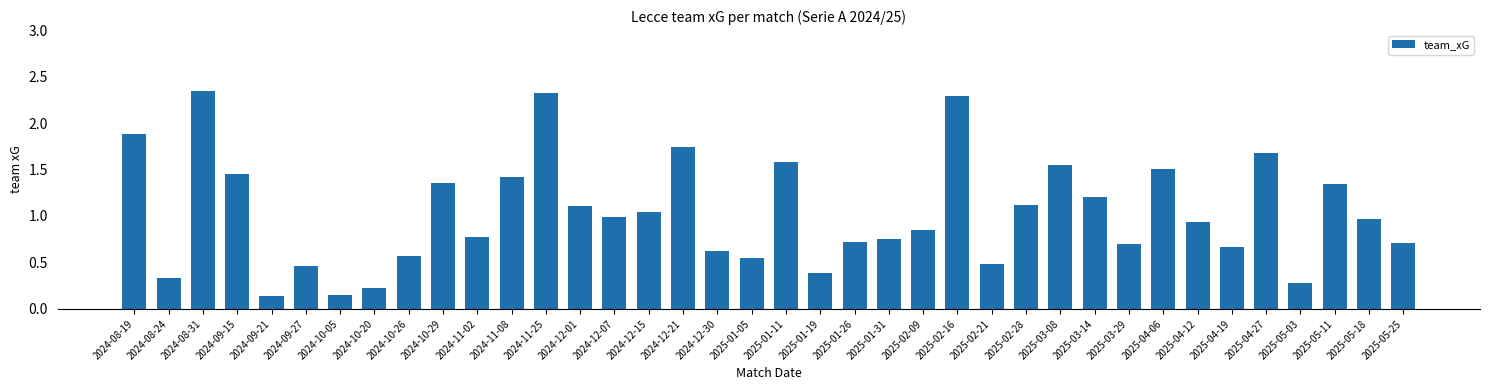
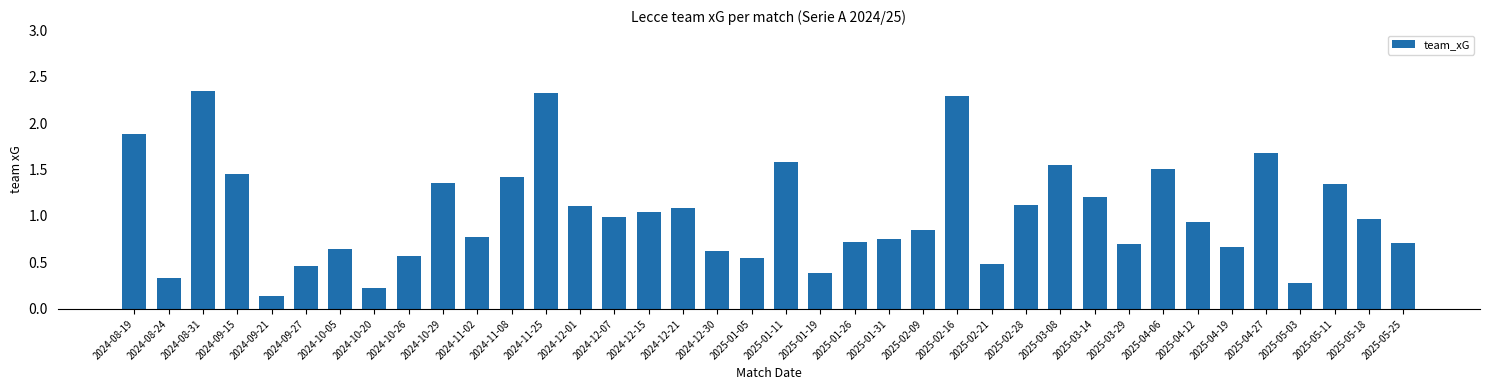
2024-10-05: 0.2 -> 0.6
2024-12-21: 1.7 -> 1.1
